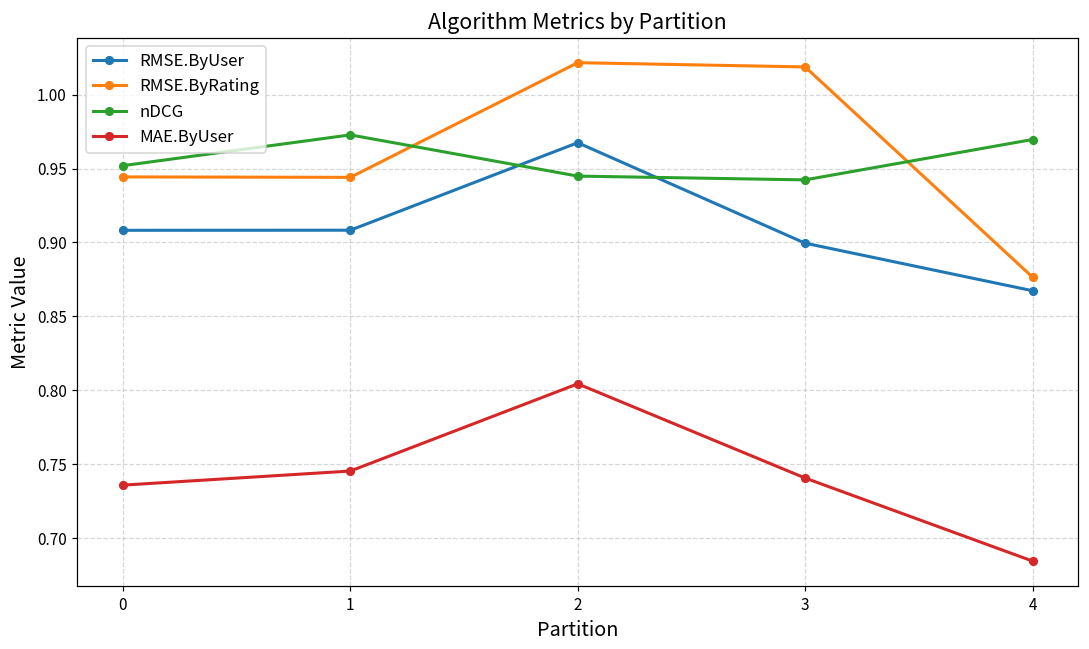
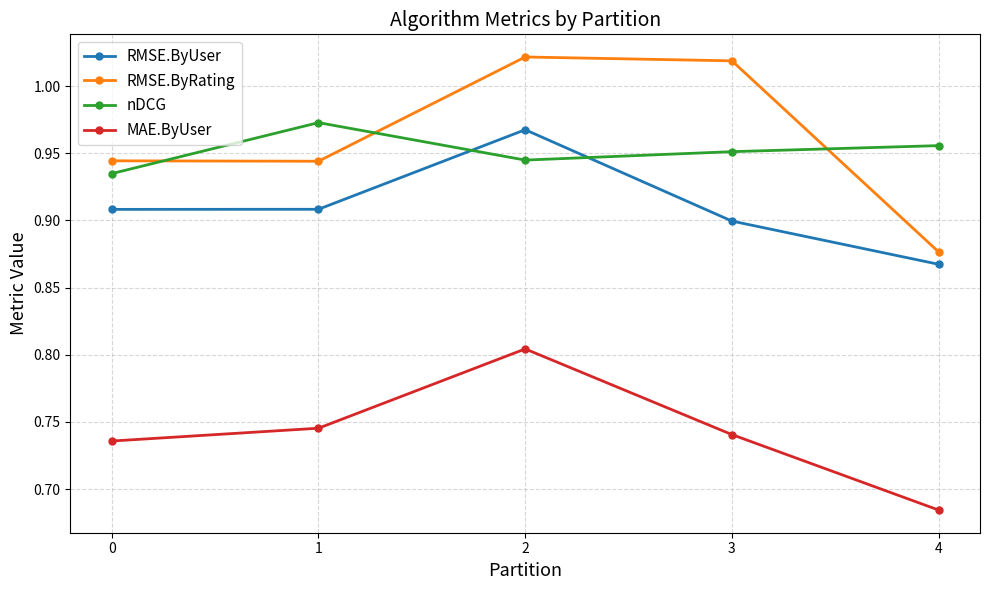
nDCG, 0: 0.952 -> 0.935
nDCG, 3: 0.942 -> 0.951
nDCG, 4: 0.970 -> 0.956
